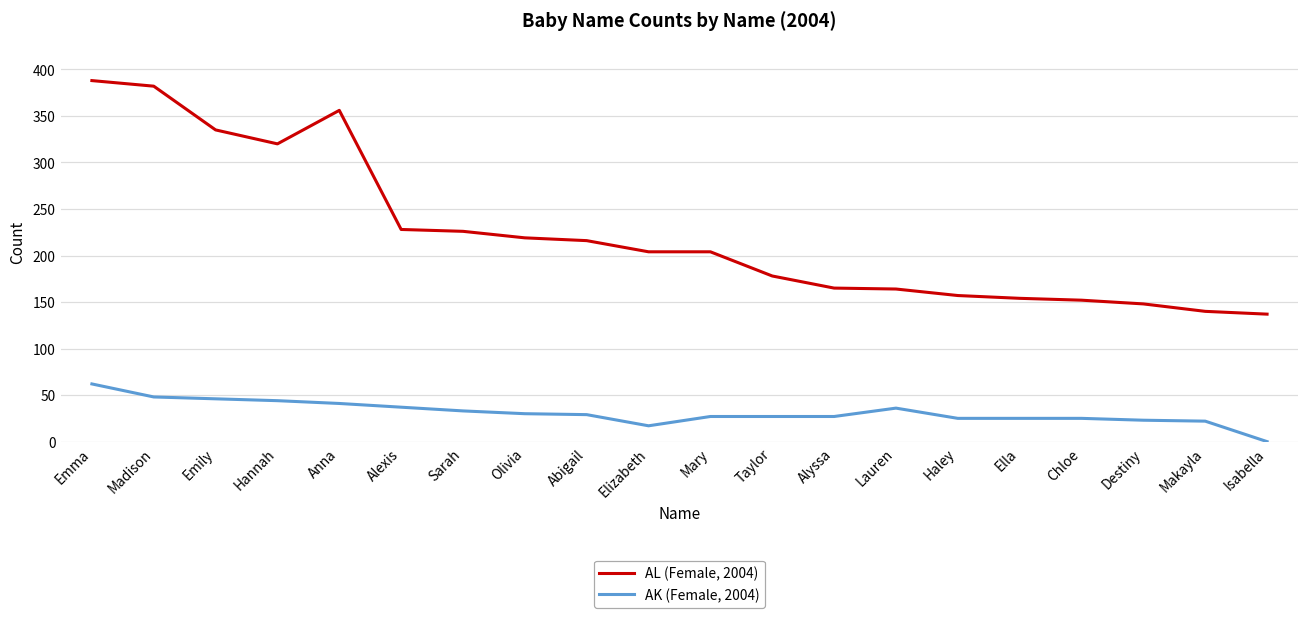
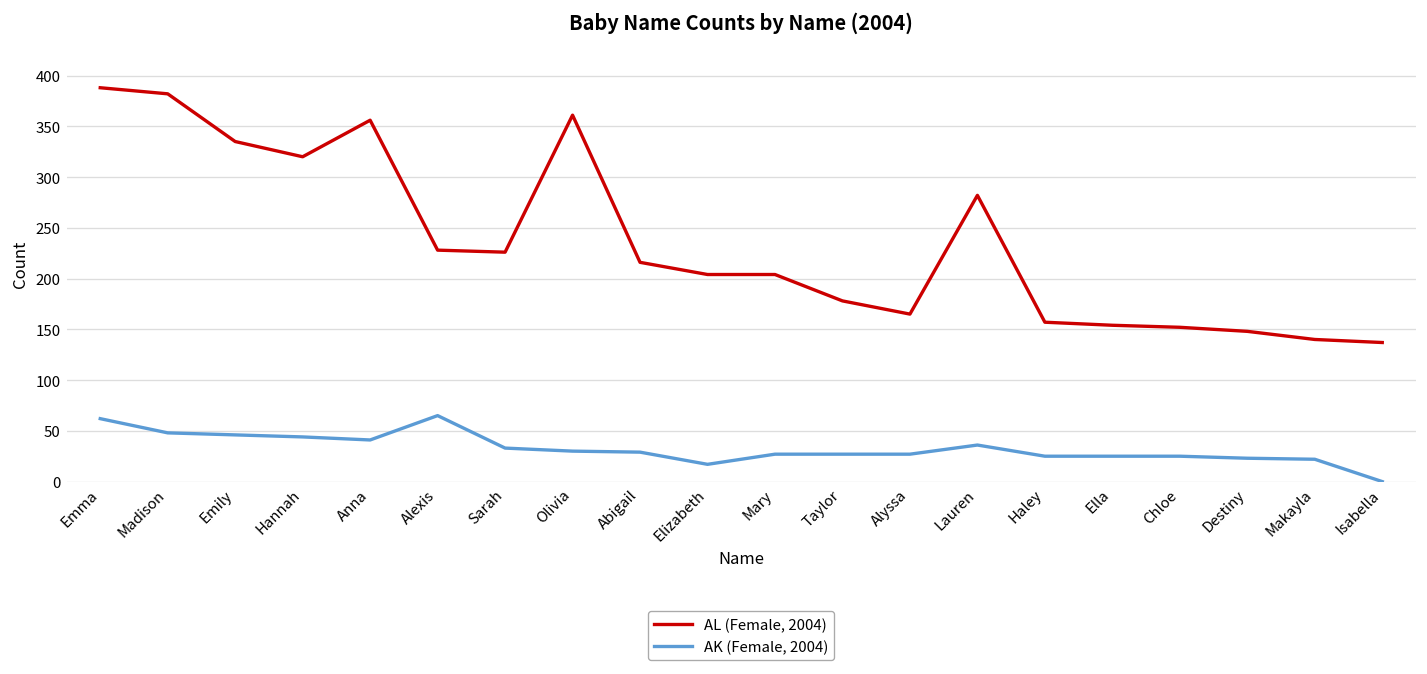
AK (Female, 2004), Alexis: 40 -> 70
AL (Female, 2004), Olivia: 220 -> 360
AL (Female, 2004), Lauren: 160 -> 280
